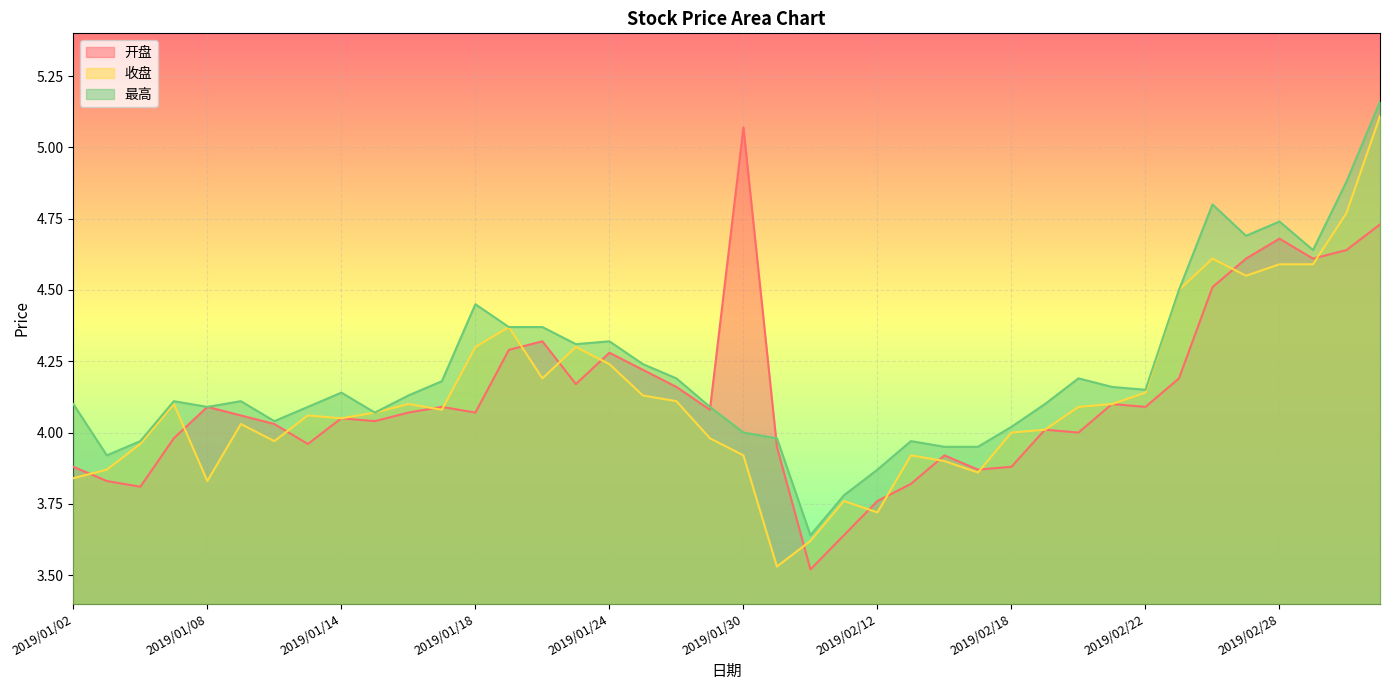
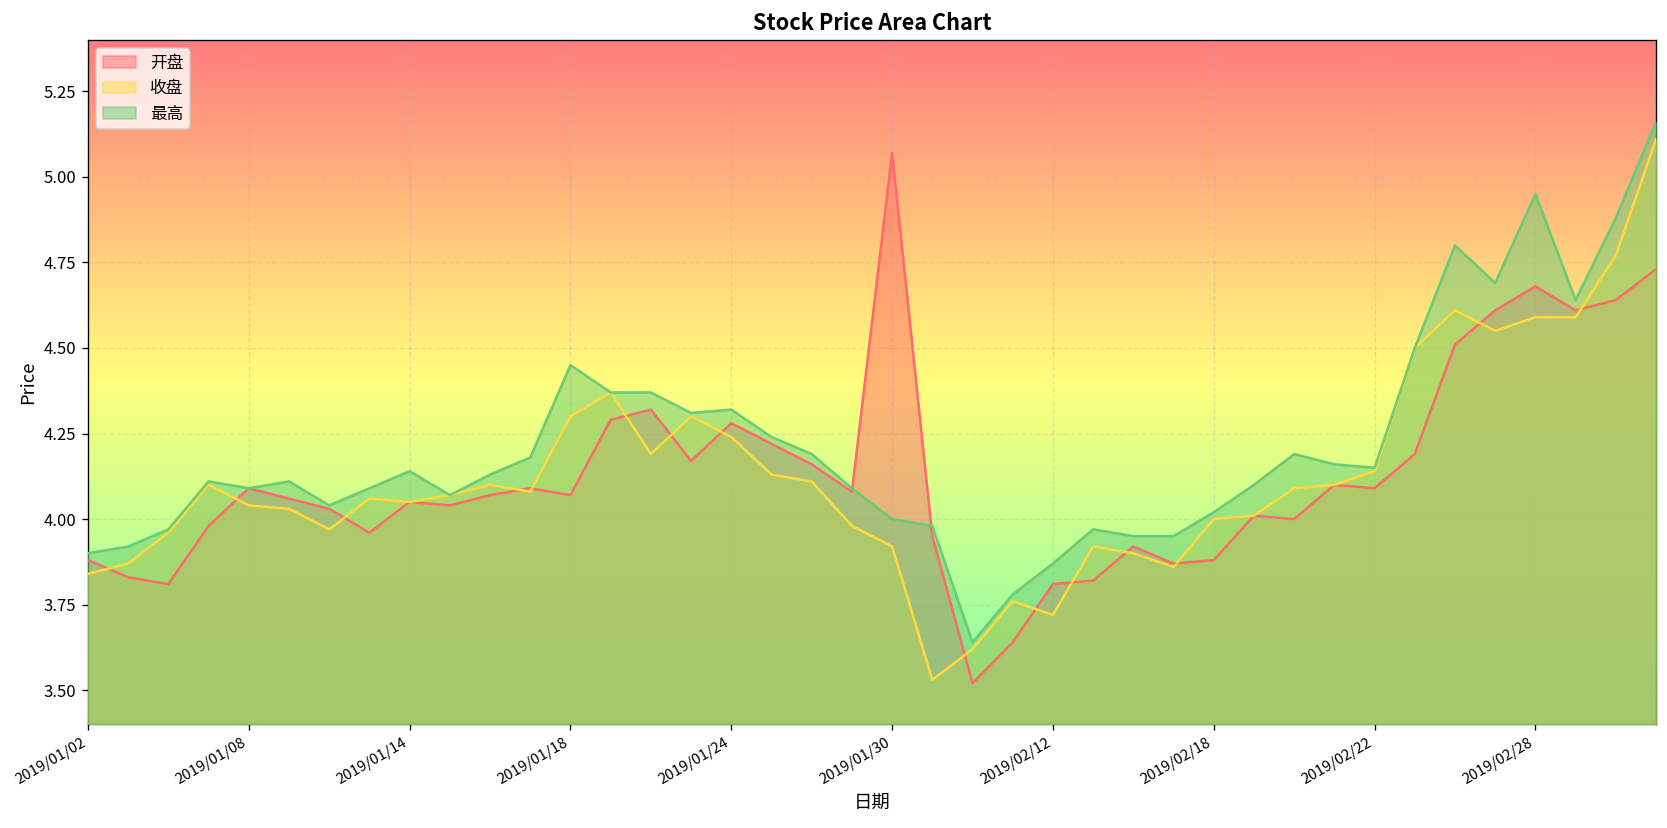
最高, 2019/01/02: 4.1 -> 3.9
收盘, 2019/01/08: 3.83 -> 4.04
开盘, 2019/02/12: 3.76 -> 3.81
最高, 2019/02/28: 4.74 -> 4.95
